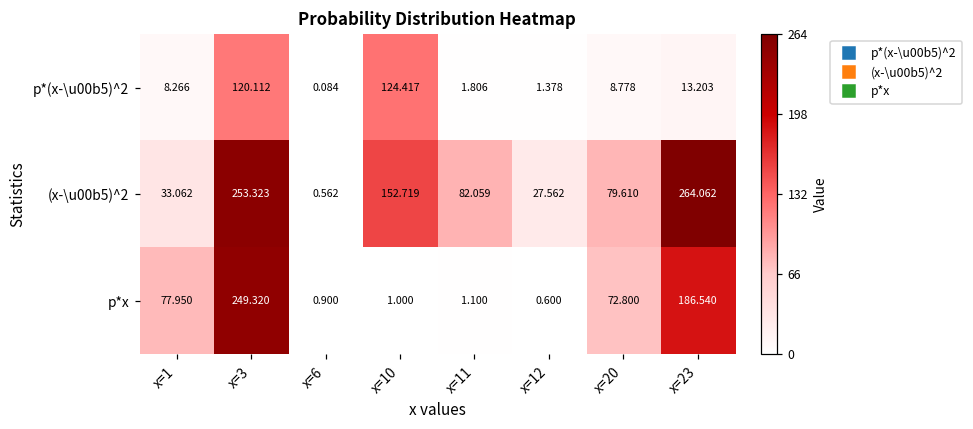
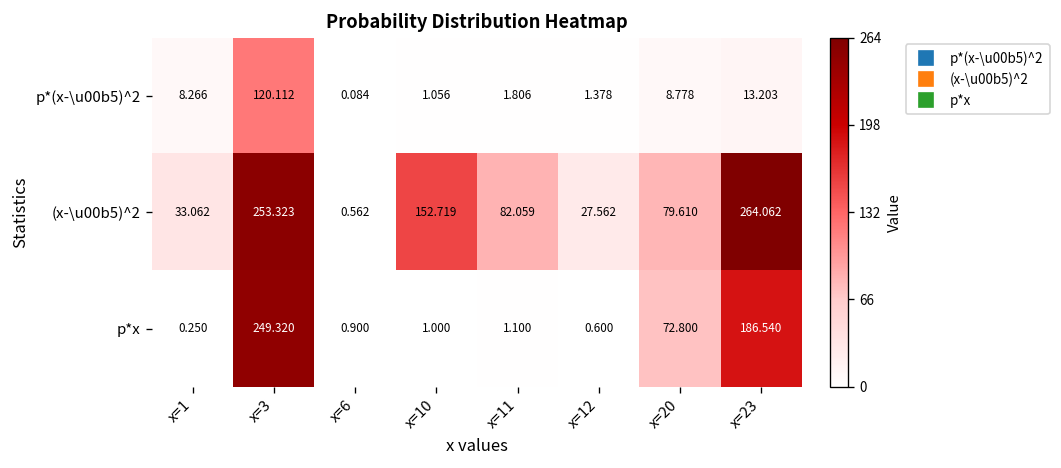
p*(x-\u00b5)^2, x=10: 124.417 -> 1.056
p*x, x=1: 77.950 -> 0.250
